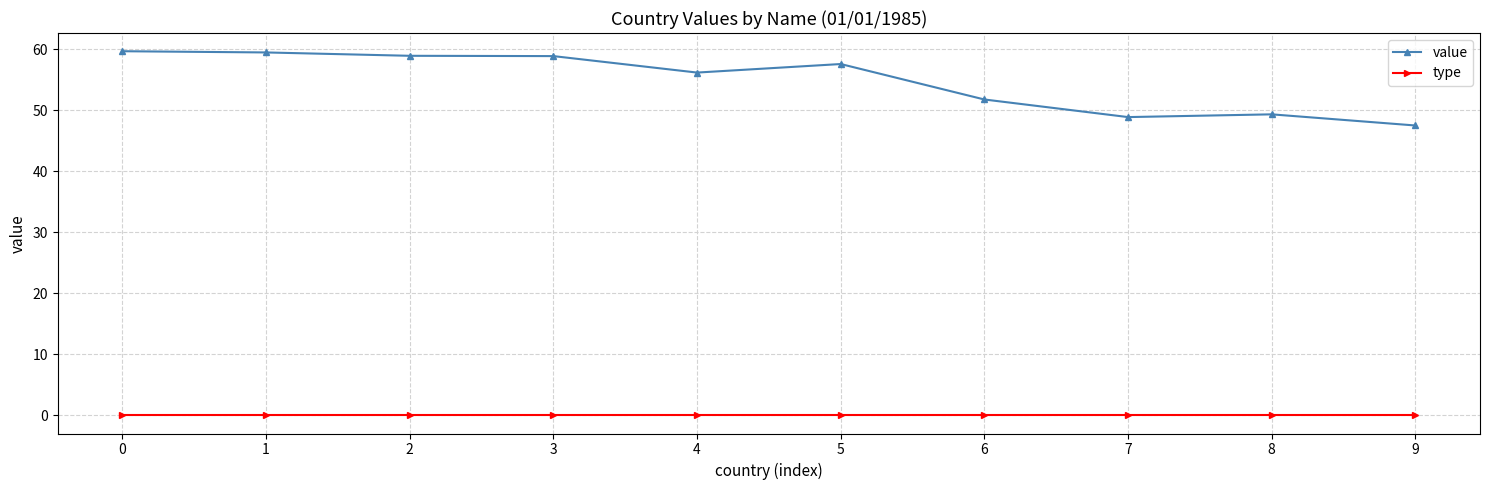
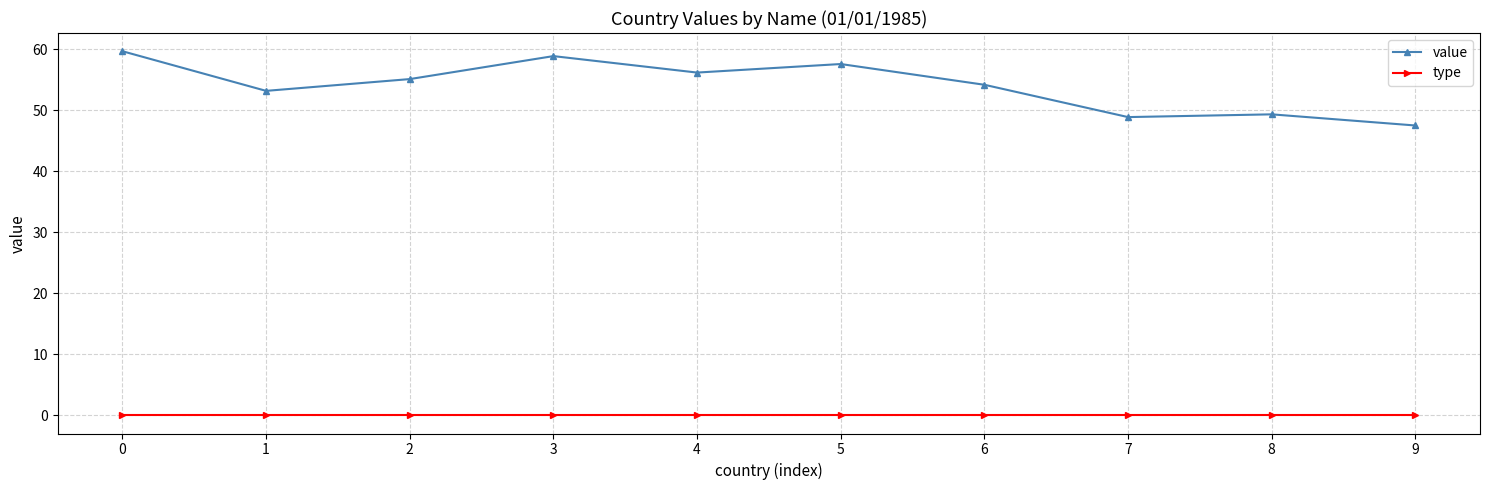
value, 1: 60 -> 53
value, 2: 59 -> 55
value, 6: 52 -> 54
